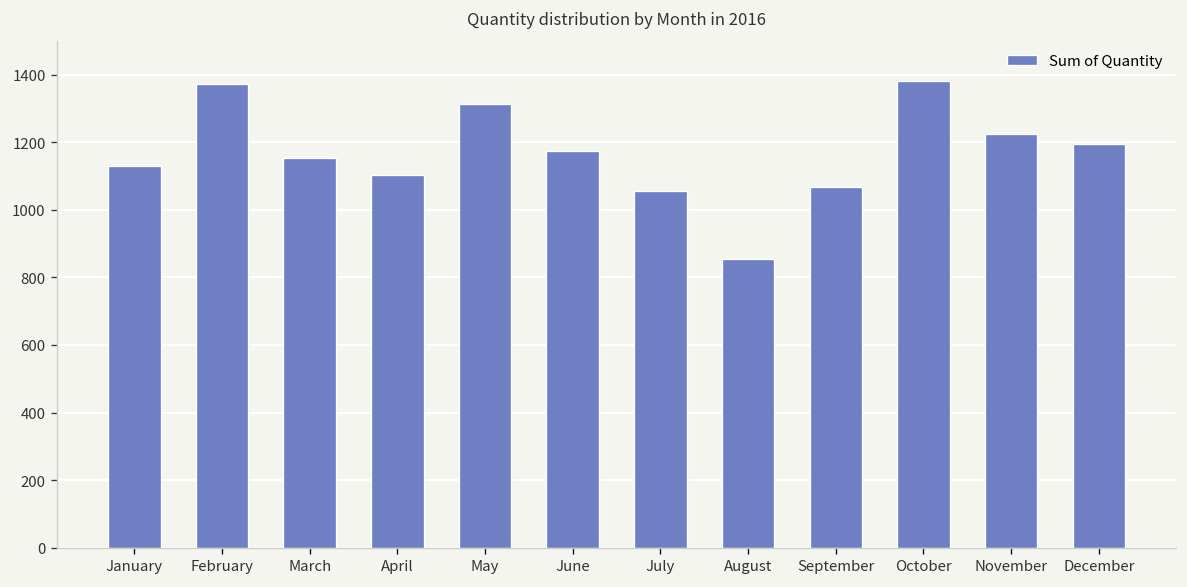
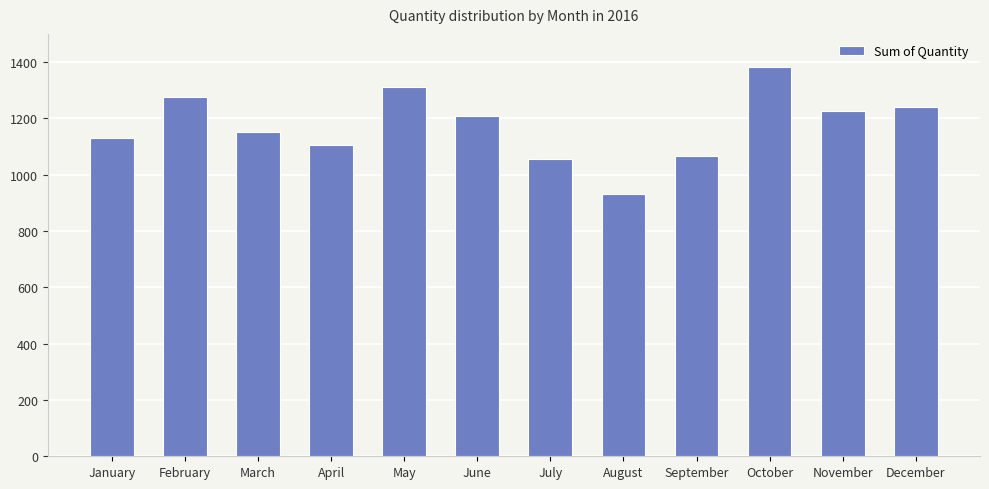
February: 1370 -> 1280
June: 1170 -> 1210
August: 850 -> 930
December: 1200 -> 1240
